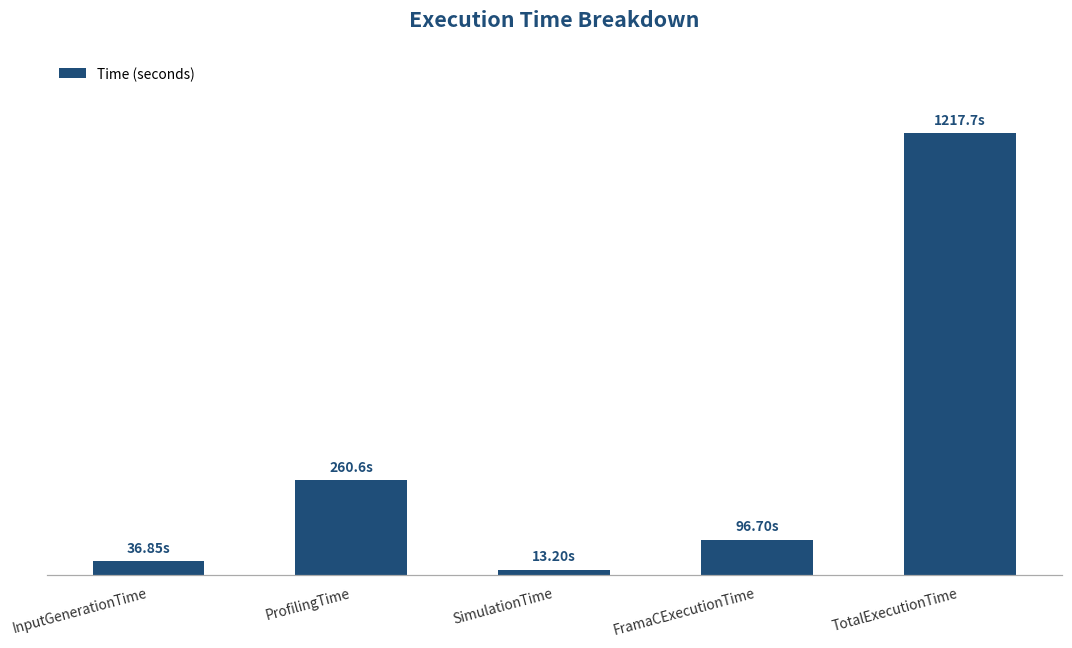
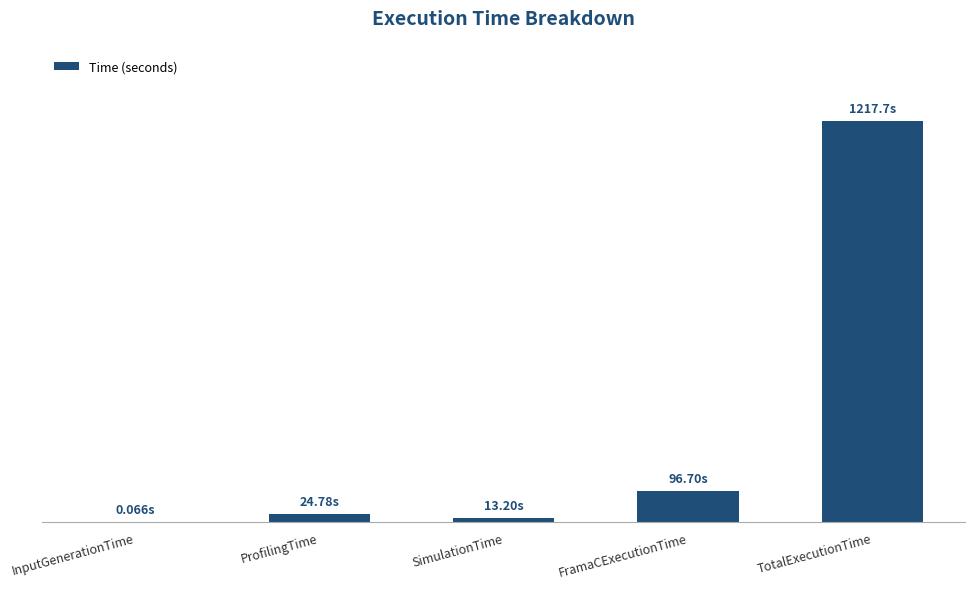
InputGenerationTime: 36.85s -> 0.066s
ProfilingTime: 260.6s -> 24.78s
